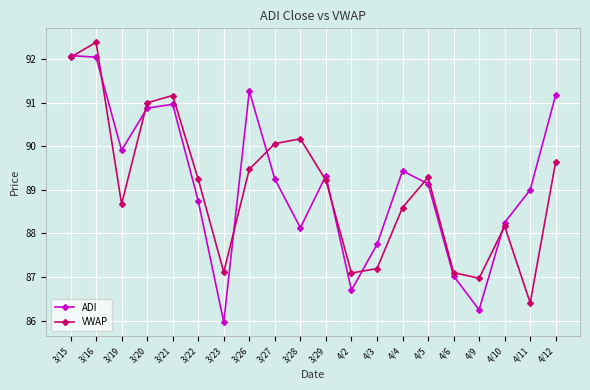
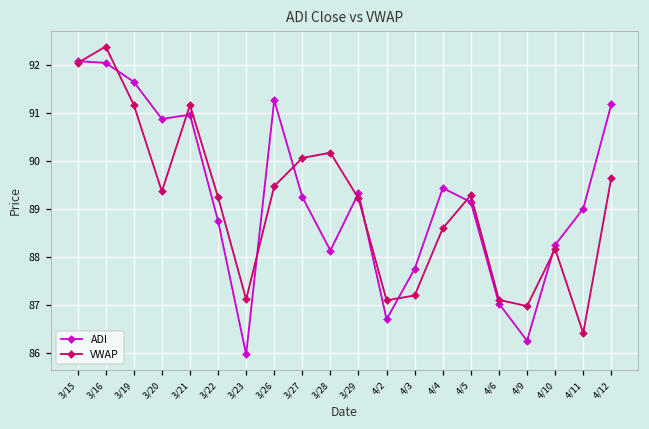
ADI, 3/19: 89.9 -> 91.6
VWAP, 3/19: 88.7 -> 91.2
VWAP, 3/20: 91.0 -> 89.4
